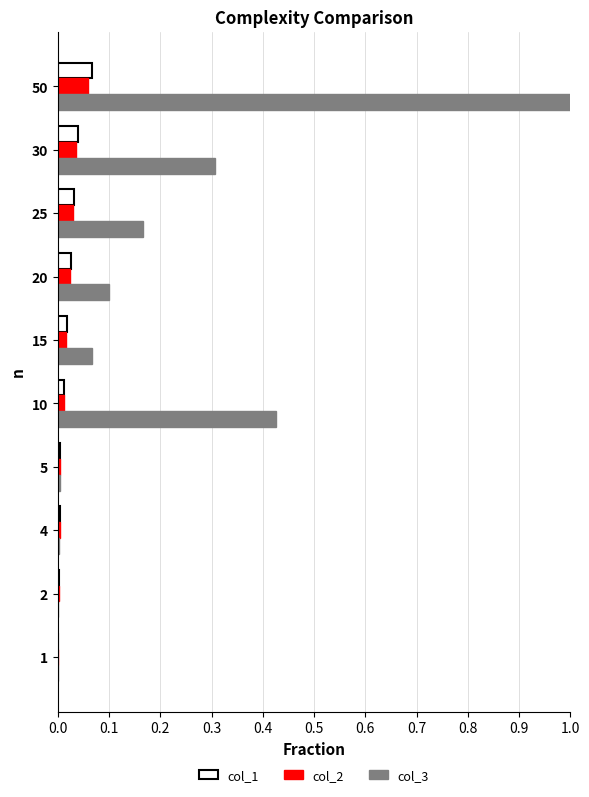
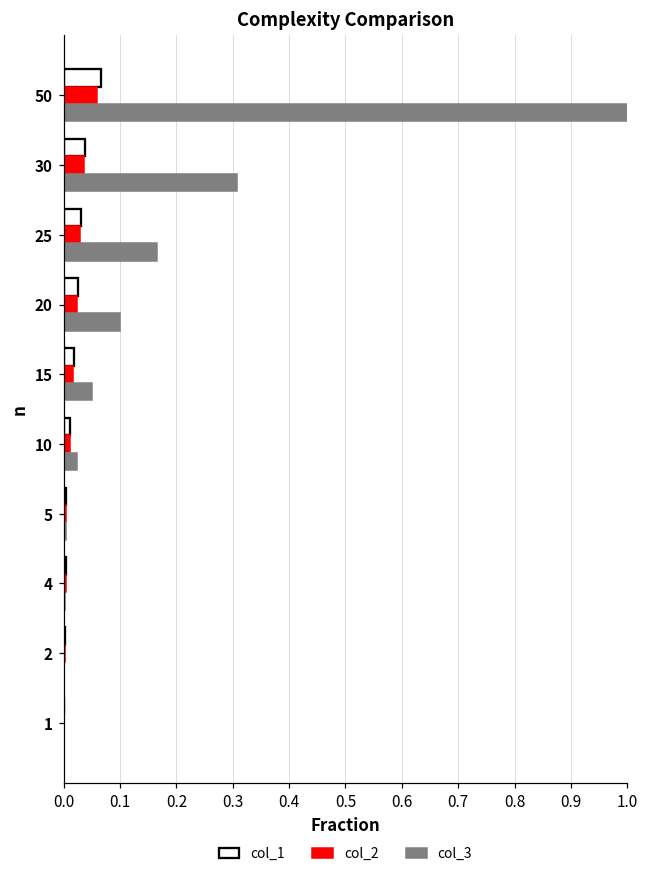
col_3, 15: 0.07 -> 0.05
col_3, 10: 0.42 -> 0.02
